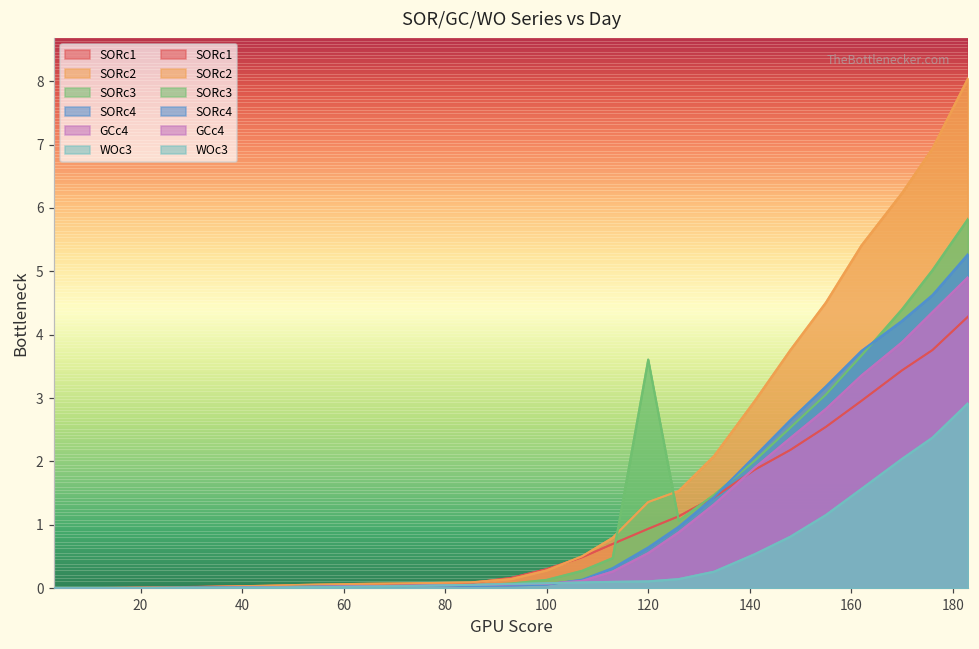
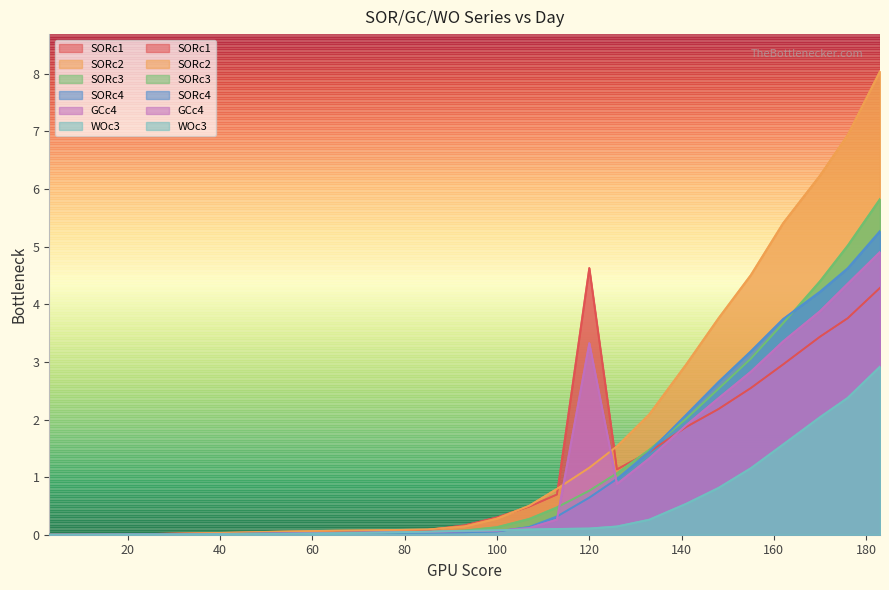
SORc1, 120: 0.9 -> 4.6
SORc2, 120: 1.4 -> 1.2
SORc3, 120: 3.6 -> 0.8
GCc4, 120: 0.6 -> 3.3
